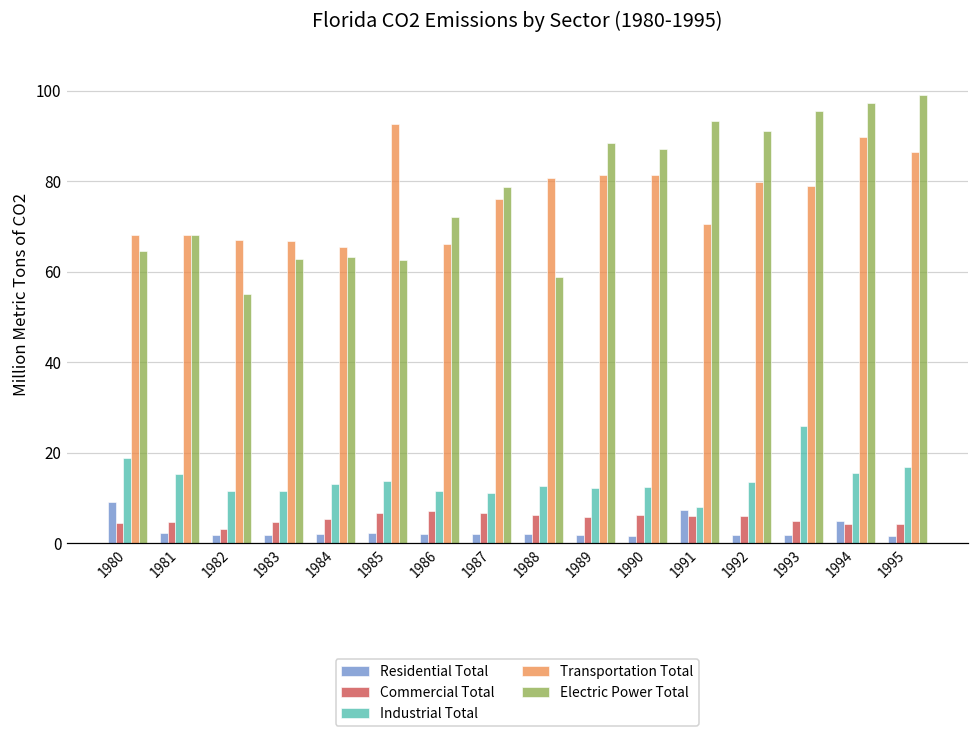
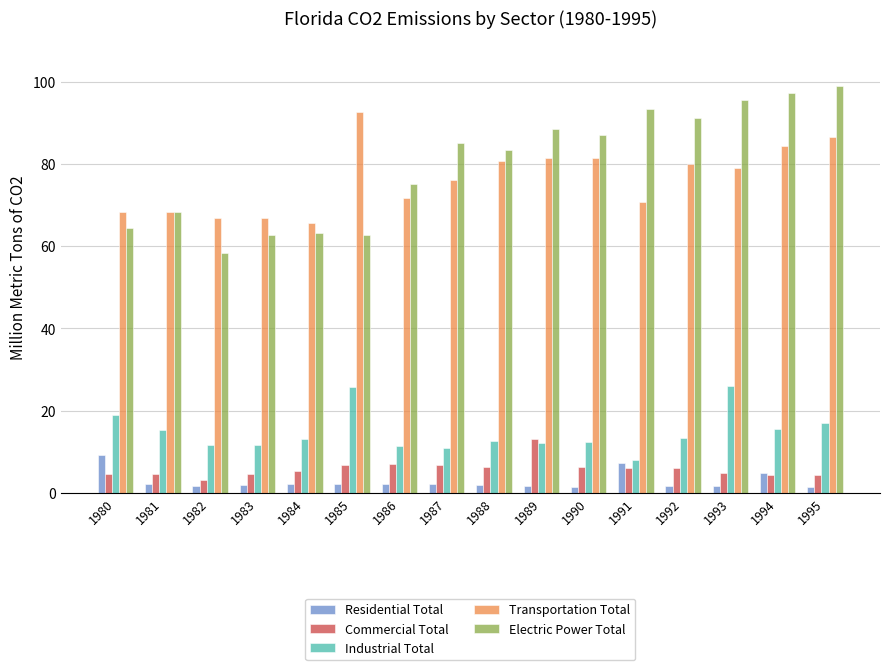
Electric Power Total, 1982: 55 -> 58
Industrial Total, 1985: 14 -> 26
Transportation Total, 1986: 66 -> 72
Electric Power Total, 1986: 72 -> 75
Electric Power Total, 1987: 79 -> 85
Electric Power Total, 1988: 59 -> 83
Commercial Total, 1989: 6 -> 13
Transportation Total, 1994: 90 -> 84
